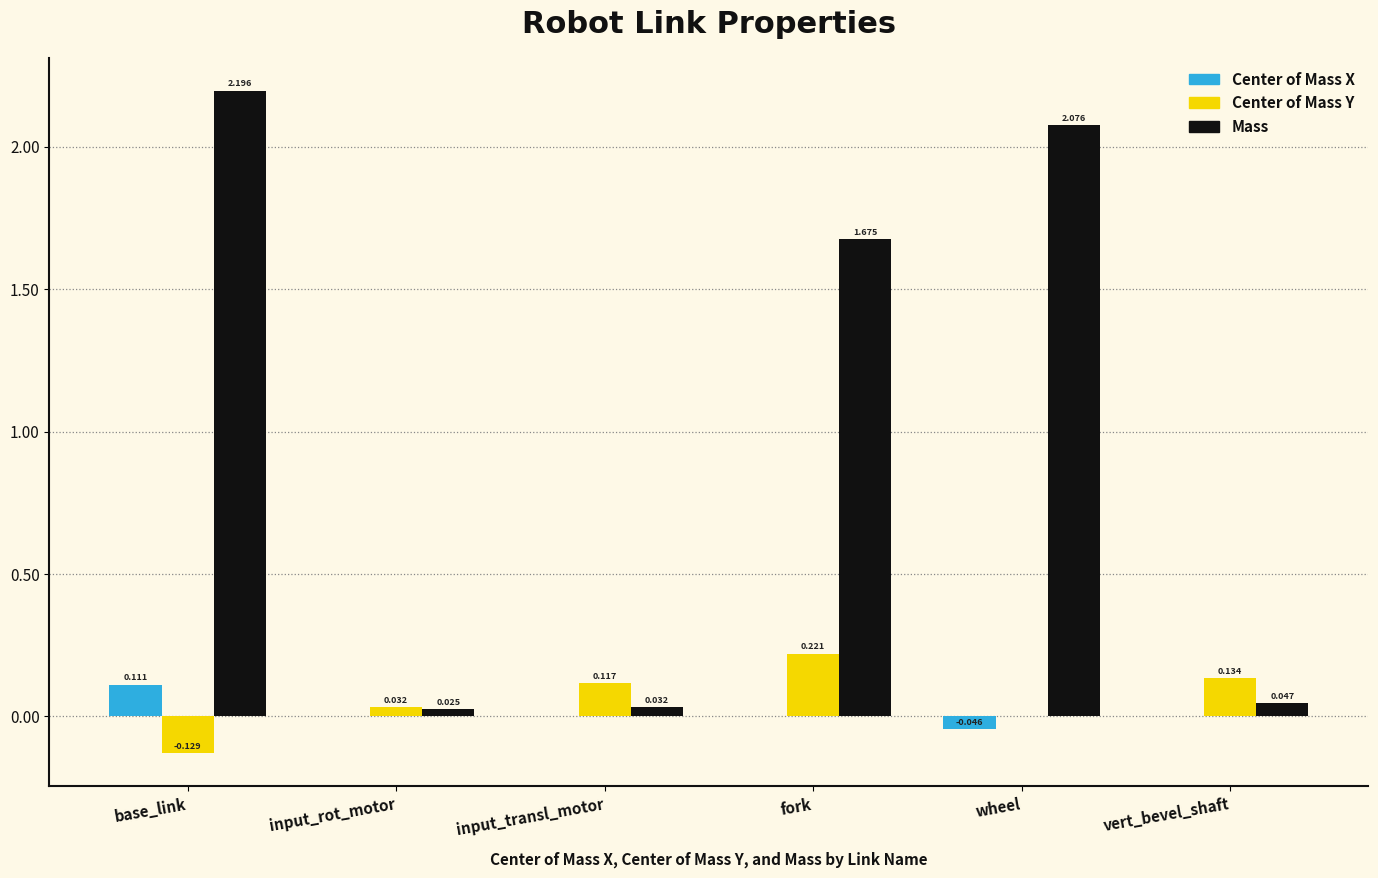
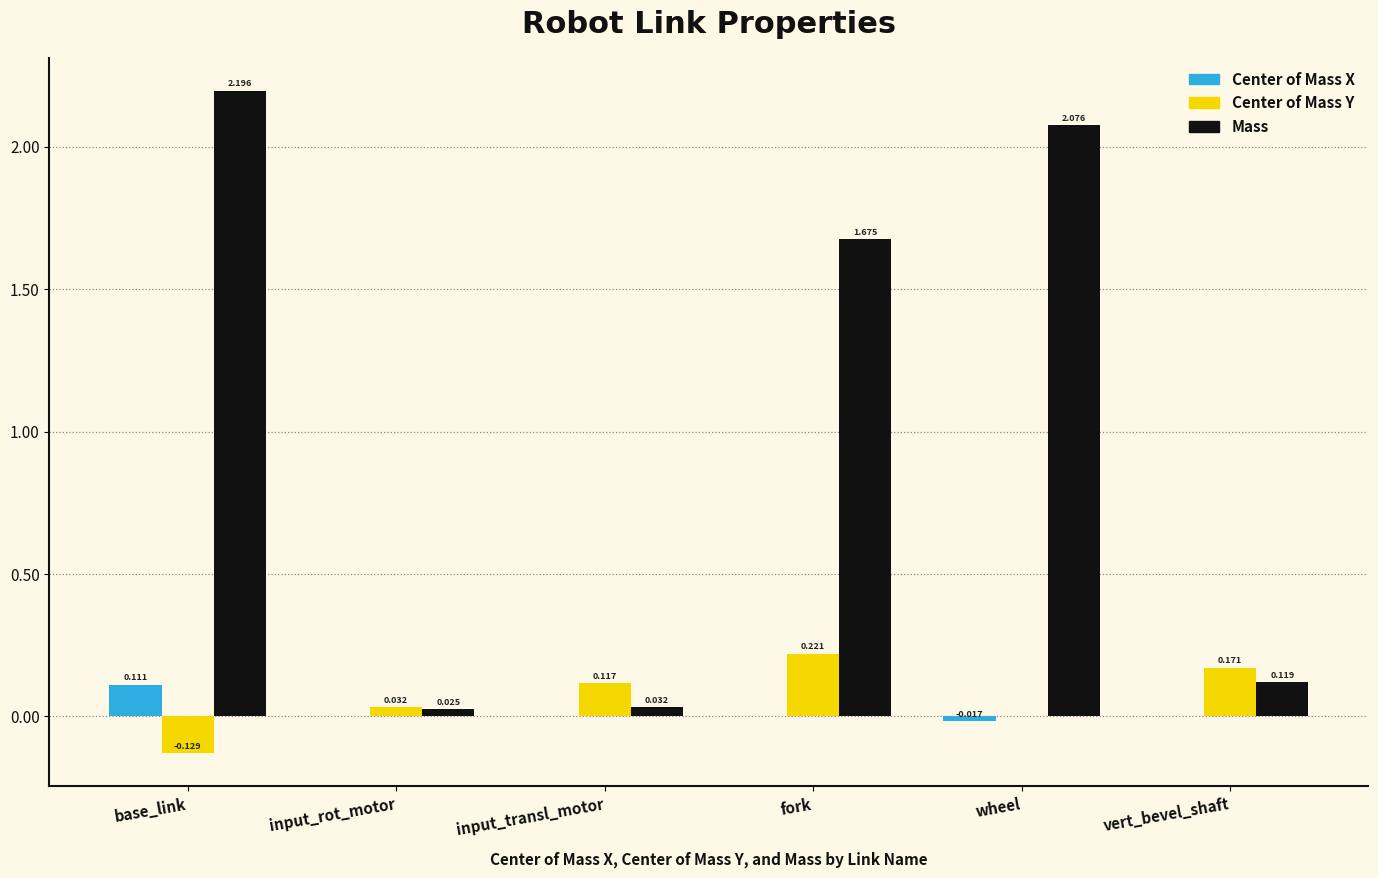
Center of Mass X, wheel: -0.046 -> -0.017
Center of Mass Y, vert_bevel_shaft: 0.134 -> 0.171
Mass, vert_bevel_shaft: 0.047 -> 0.119
